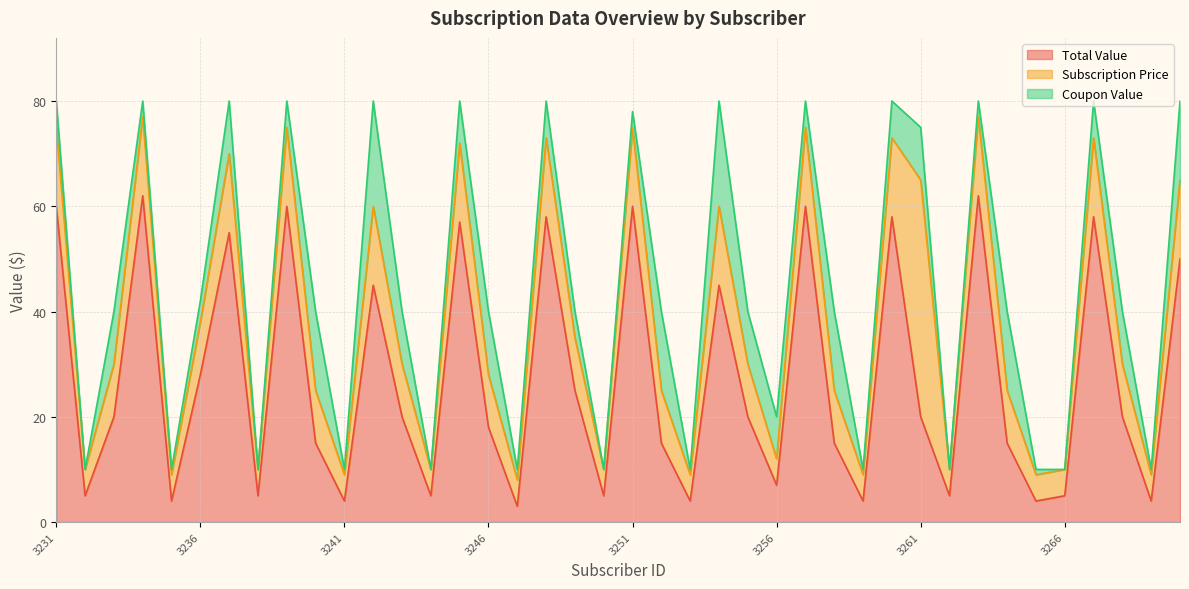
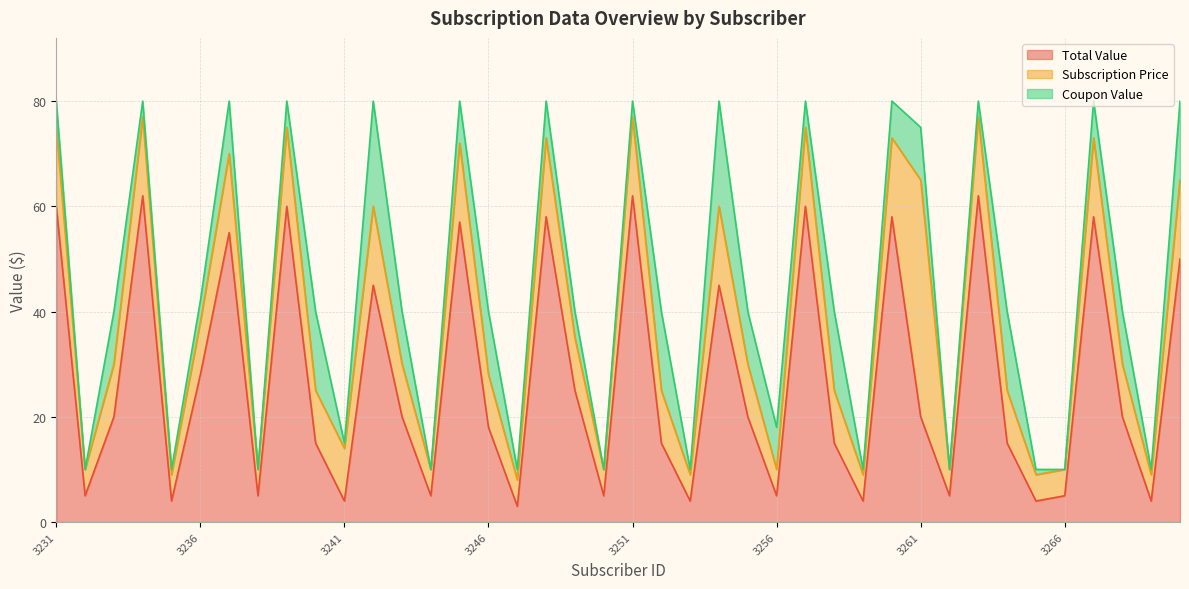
Subscription Price, 3241: 5 -> 10
Total Value, 3251: 60 -> 62
Total Value, 3256: 7 -> 5
